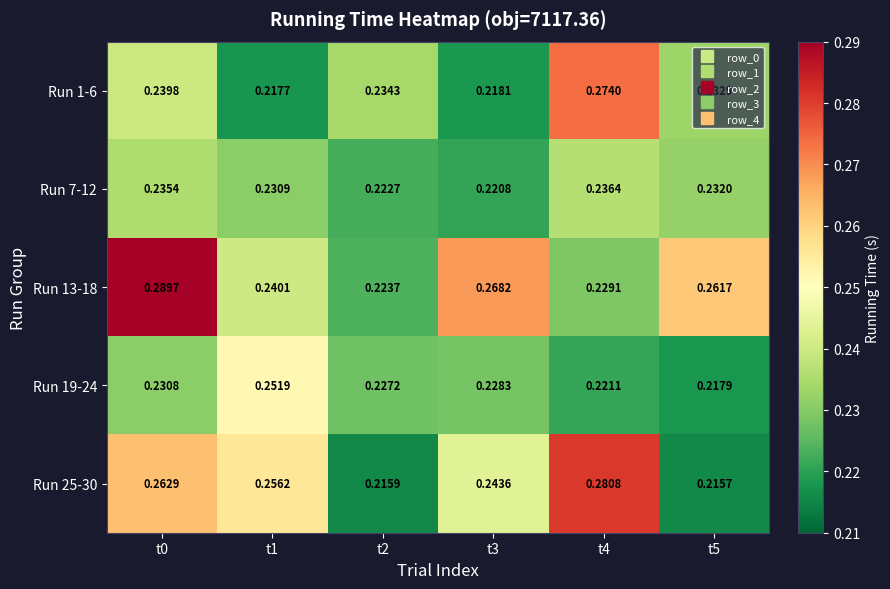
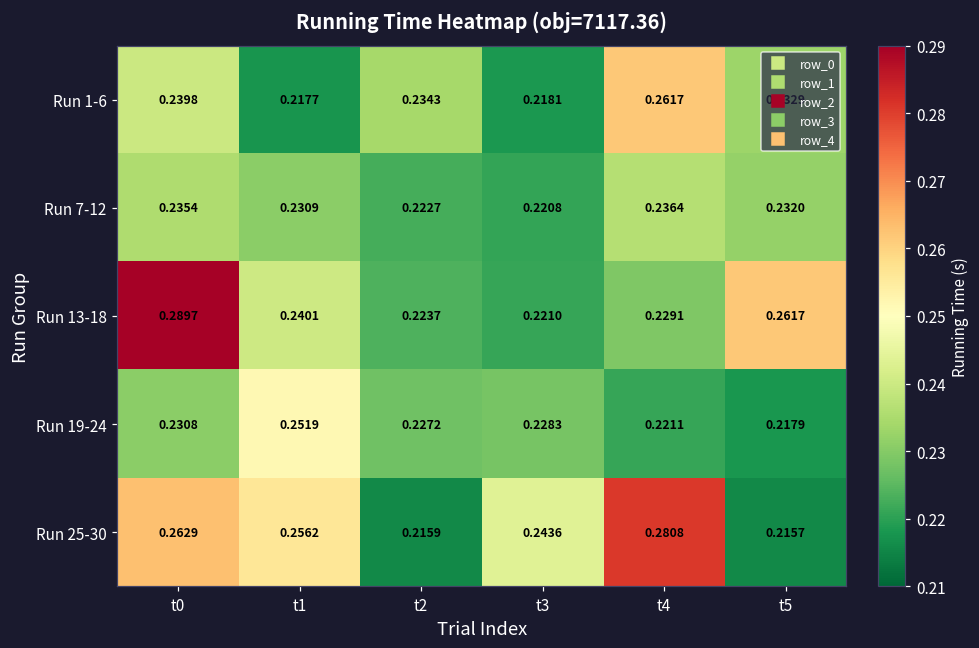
Run 1-6, t4: 0.2740 -> 0.2617
Run 13-18, t3: 0.2682 -> 0.2210
